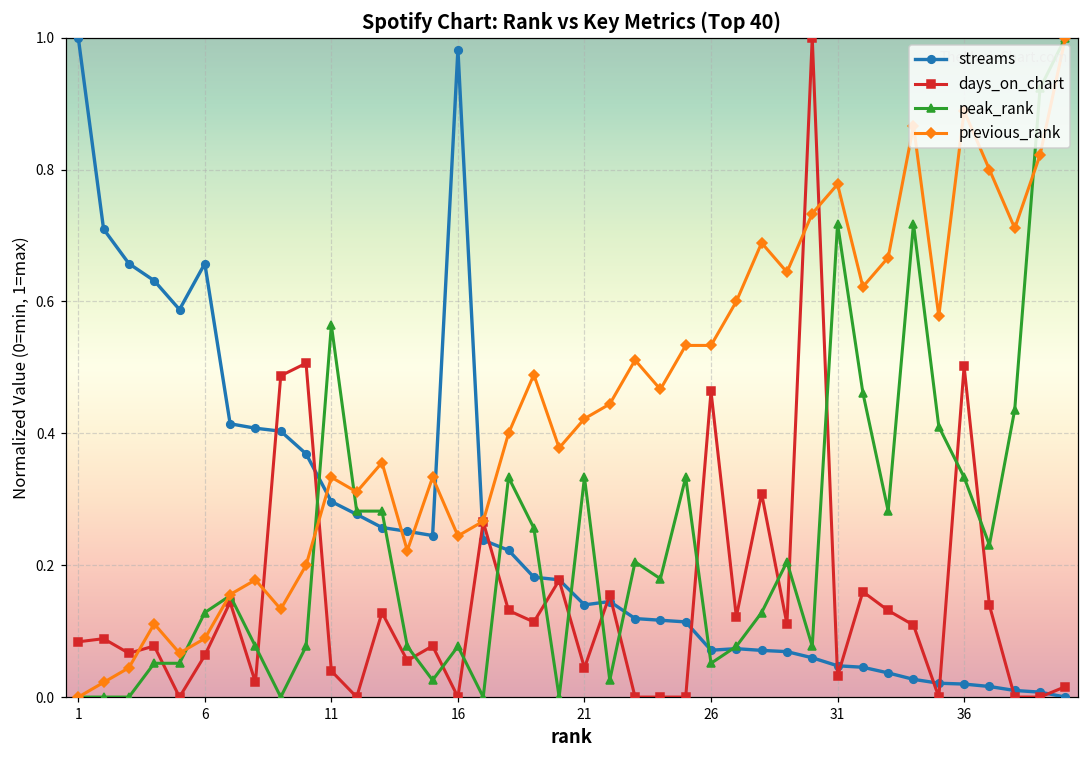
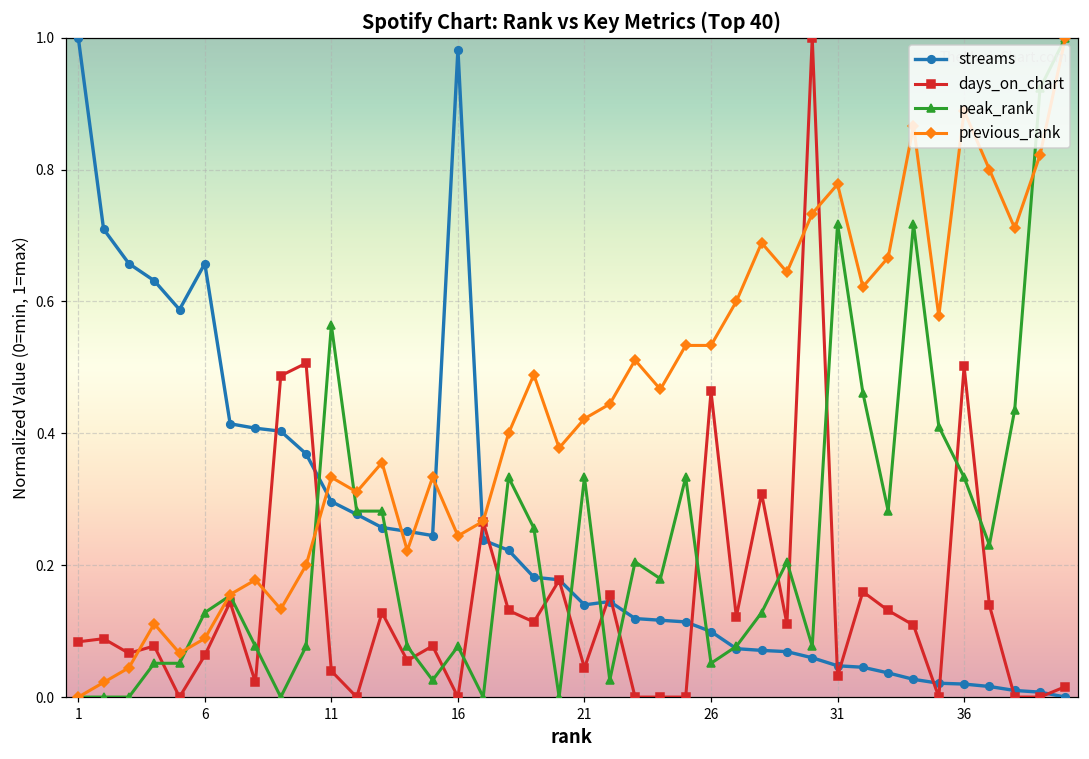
streams, 26: 0.07 -> 0.10
